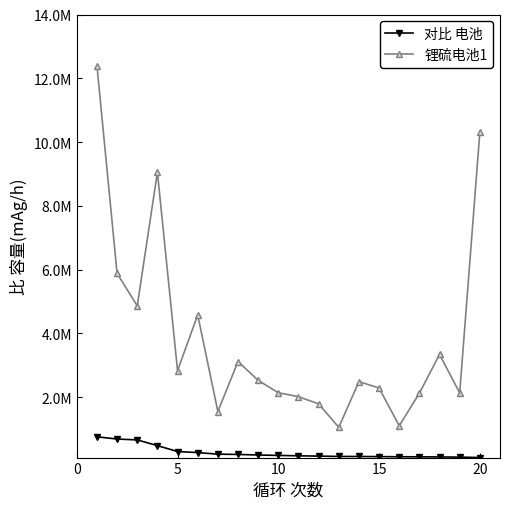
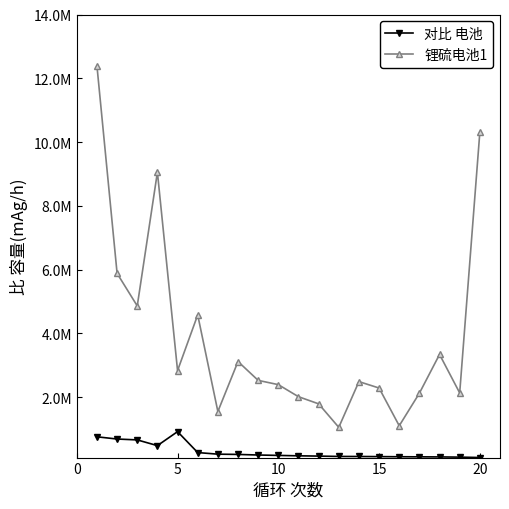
对比 电池, 5: 300000 -> 900000
锂硫电池1, 10: 2100000 -> 2400000
